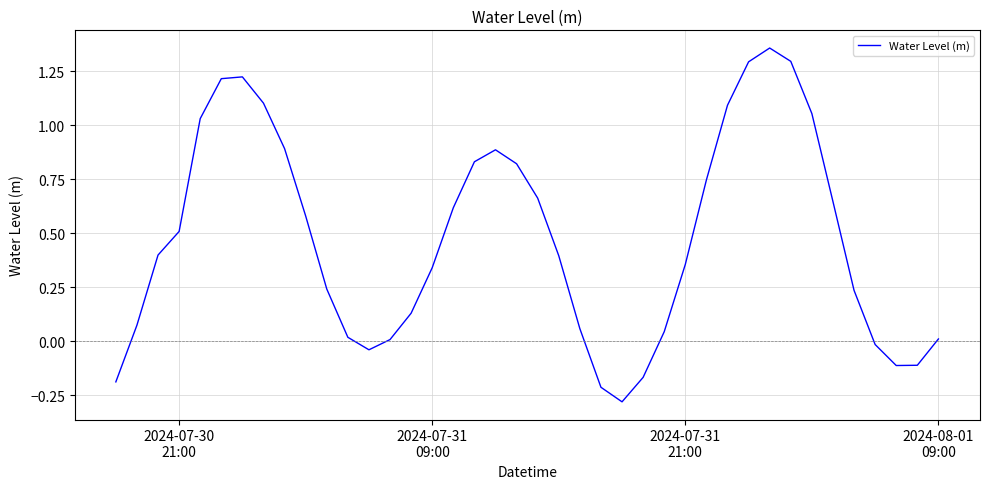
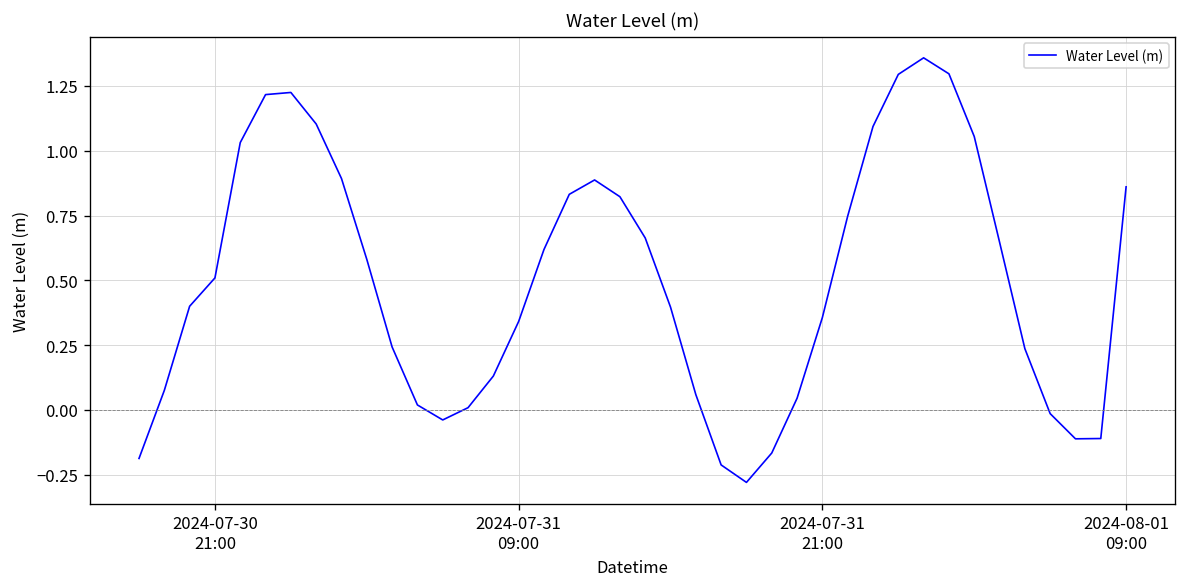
2024-08-01 09:00: 0.01 -> 0.86
